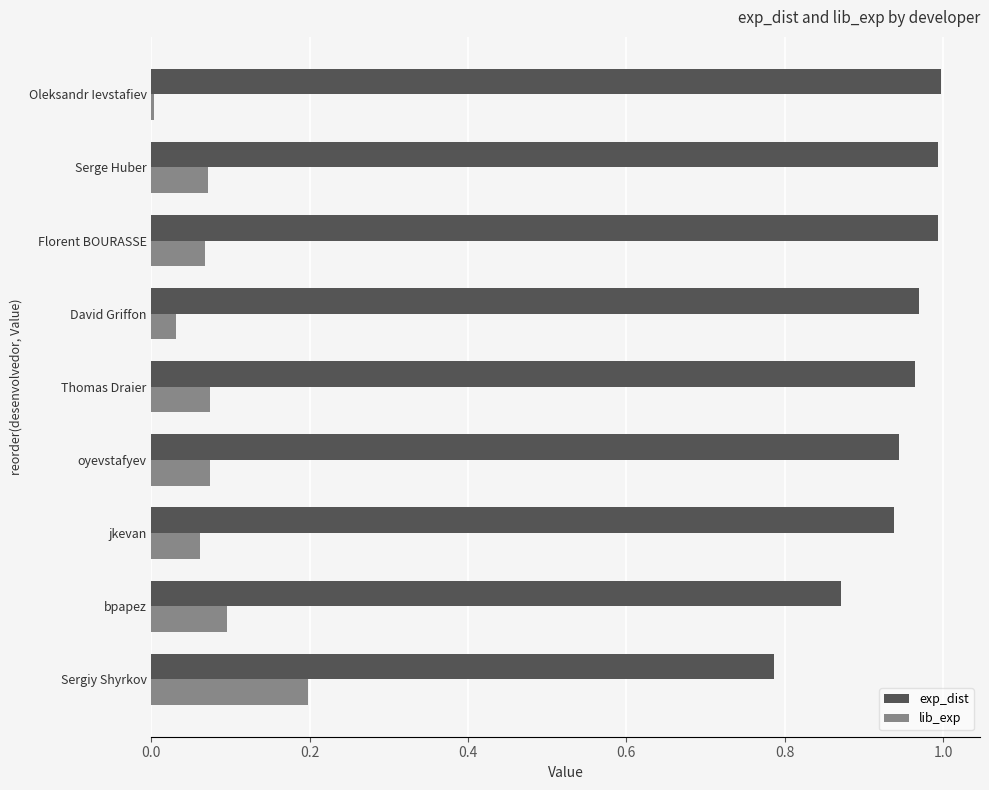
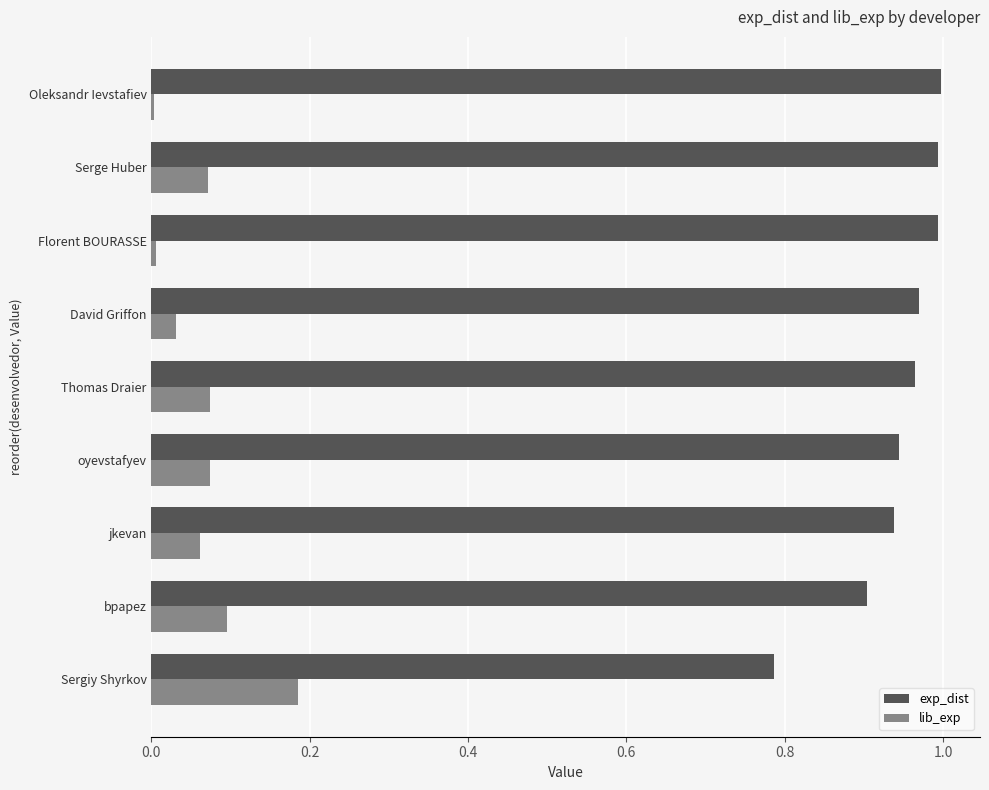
lib_exp, Florent BOURASSE: 0.07 -> 0.01
exp_dist, bpapez: 0.87 -> 0.90
lib_exp, Sergiy Shyrkov: 0.20 -> 0.18
